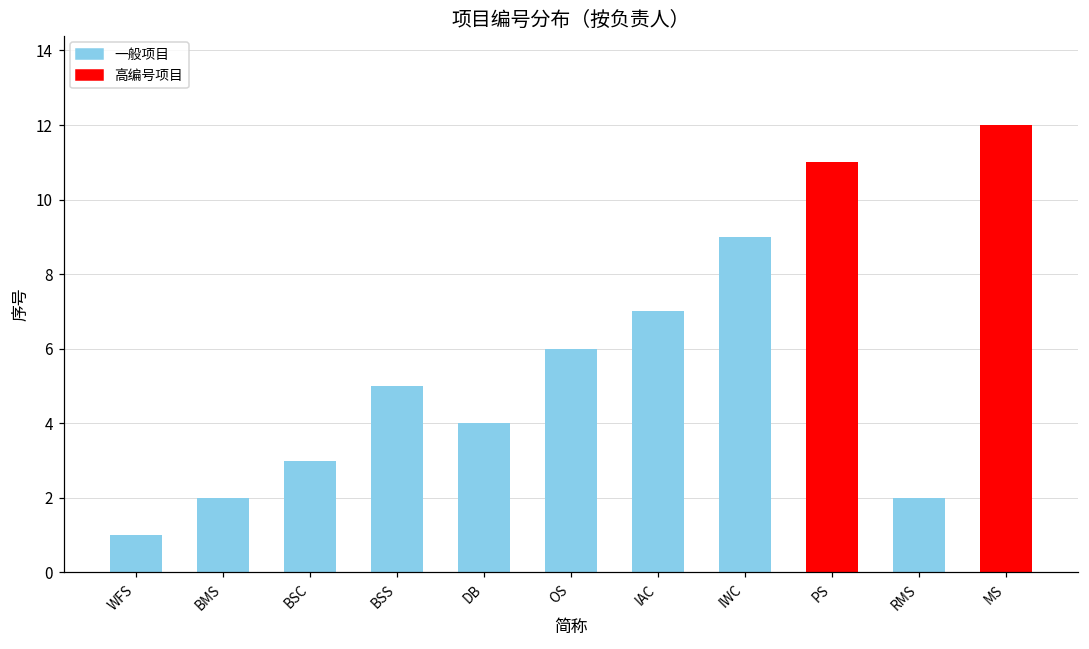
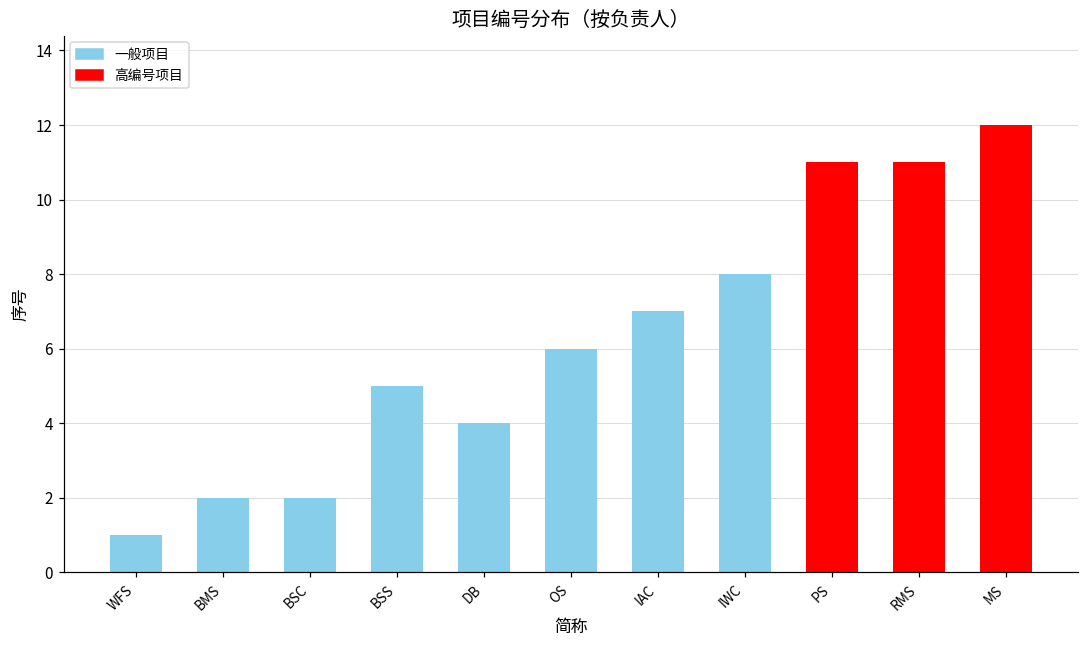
BSC: 3 -> 2
IWC: 9 -> 8
RMS: 2 -> 11
